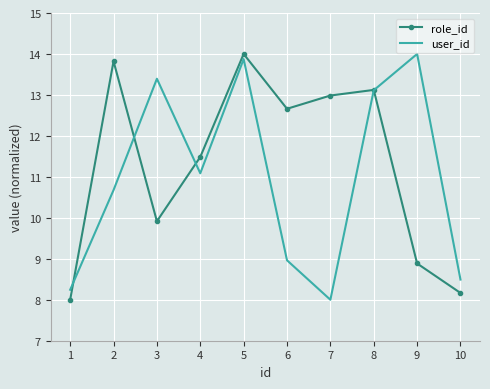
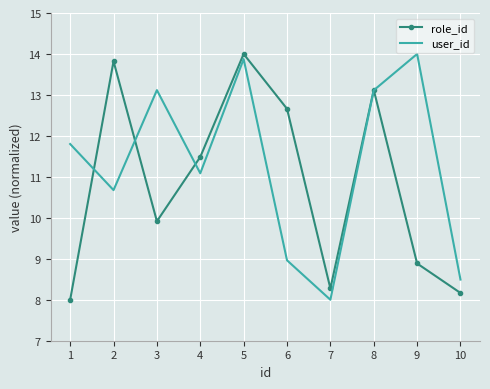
user_id, 1: 8.2 -> 11.8
user_id, 3: 13.4 -> 13.1
role_id, 7: 13.0 -> 8.3
